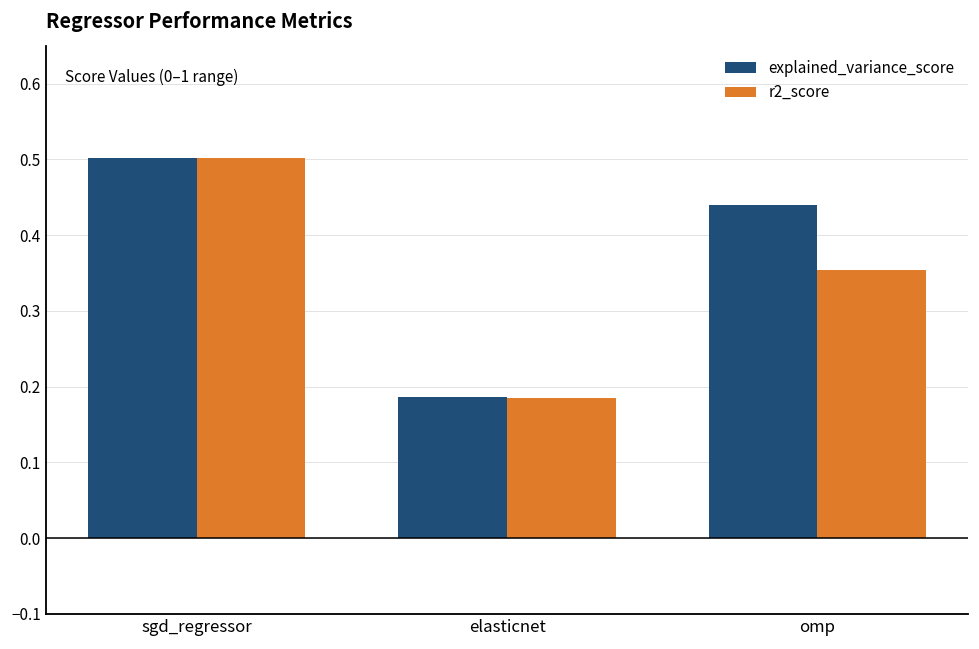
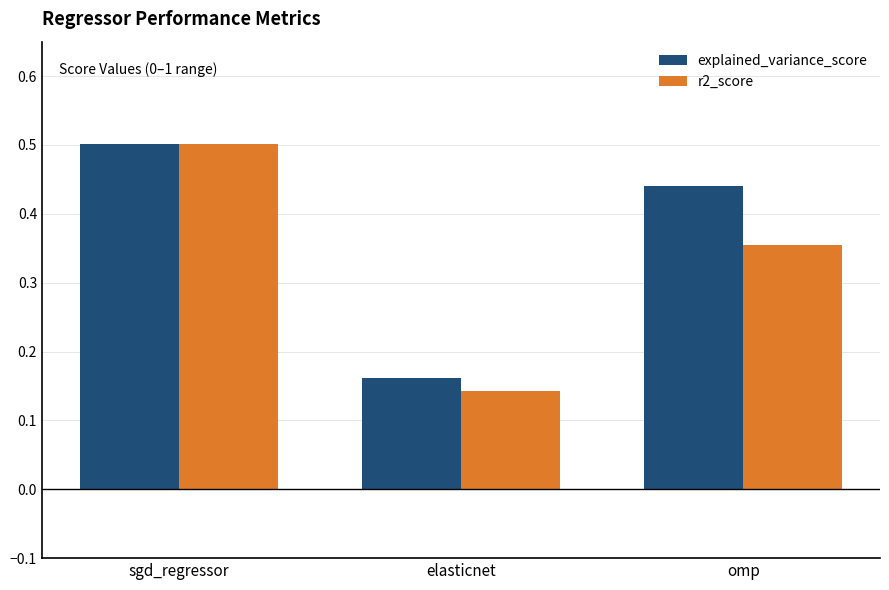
explained_variance_score, elasticnet: 0.19 -> 0.16
r2_score, elasticnet: 0.18 -> 0.14
